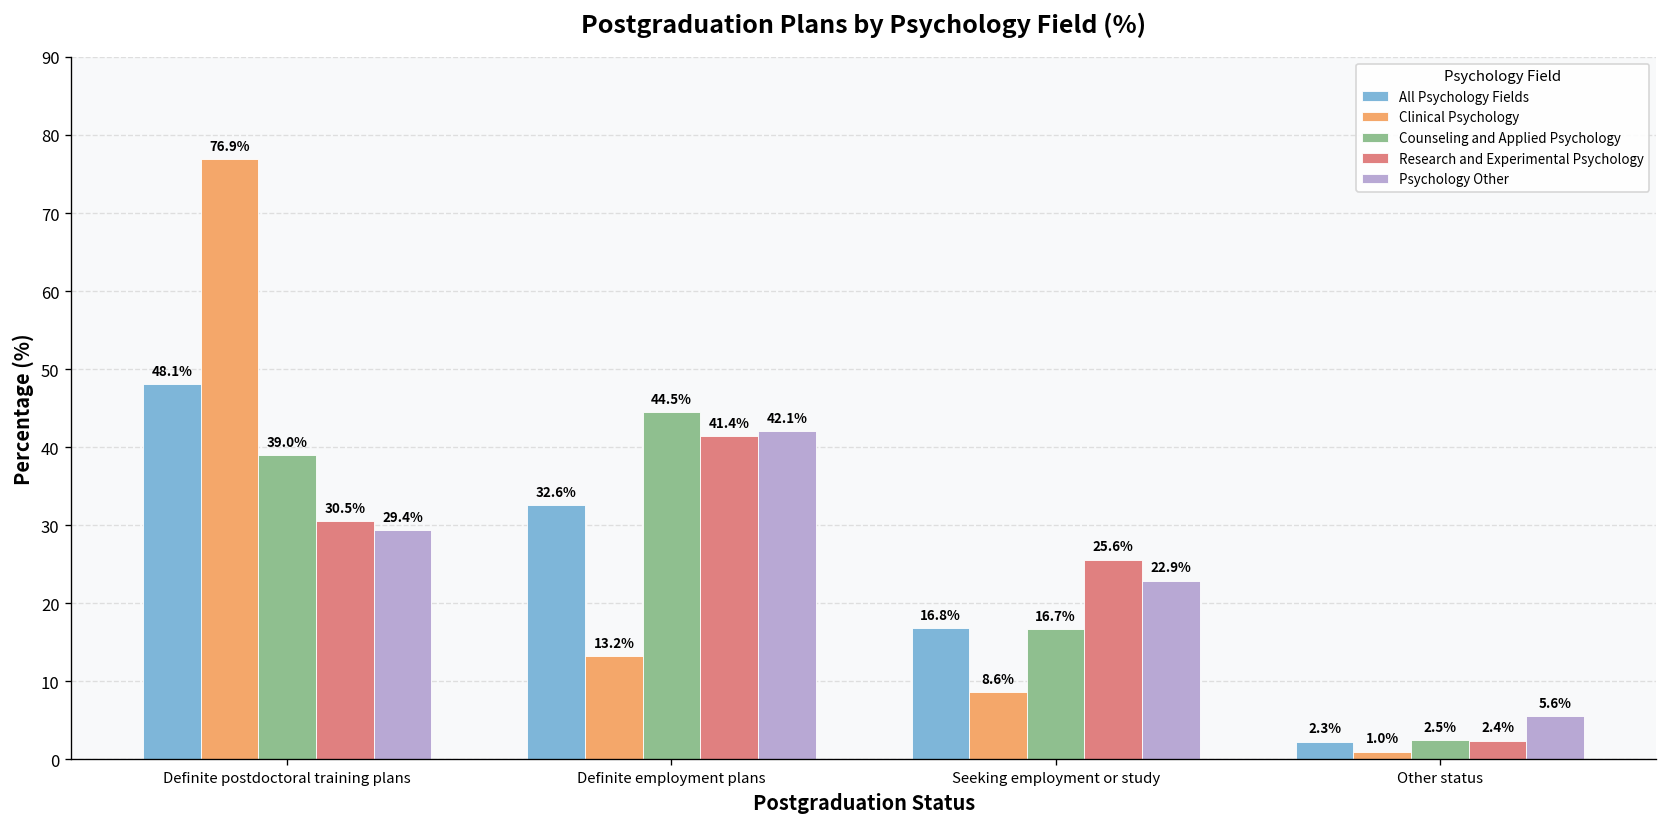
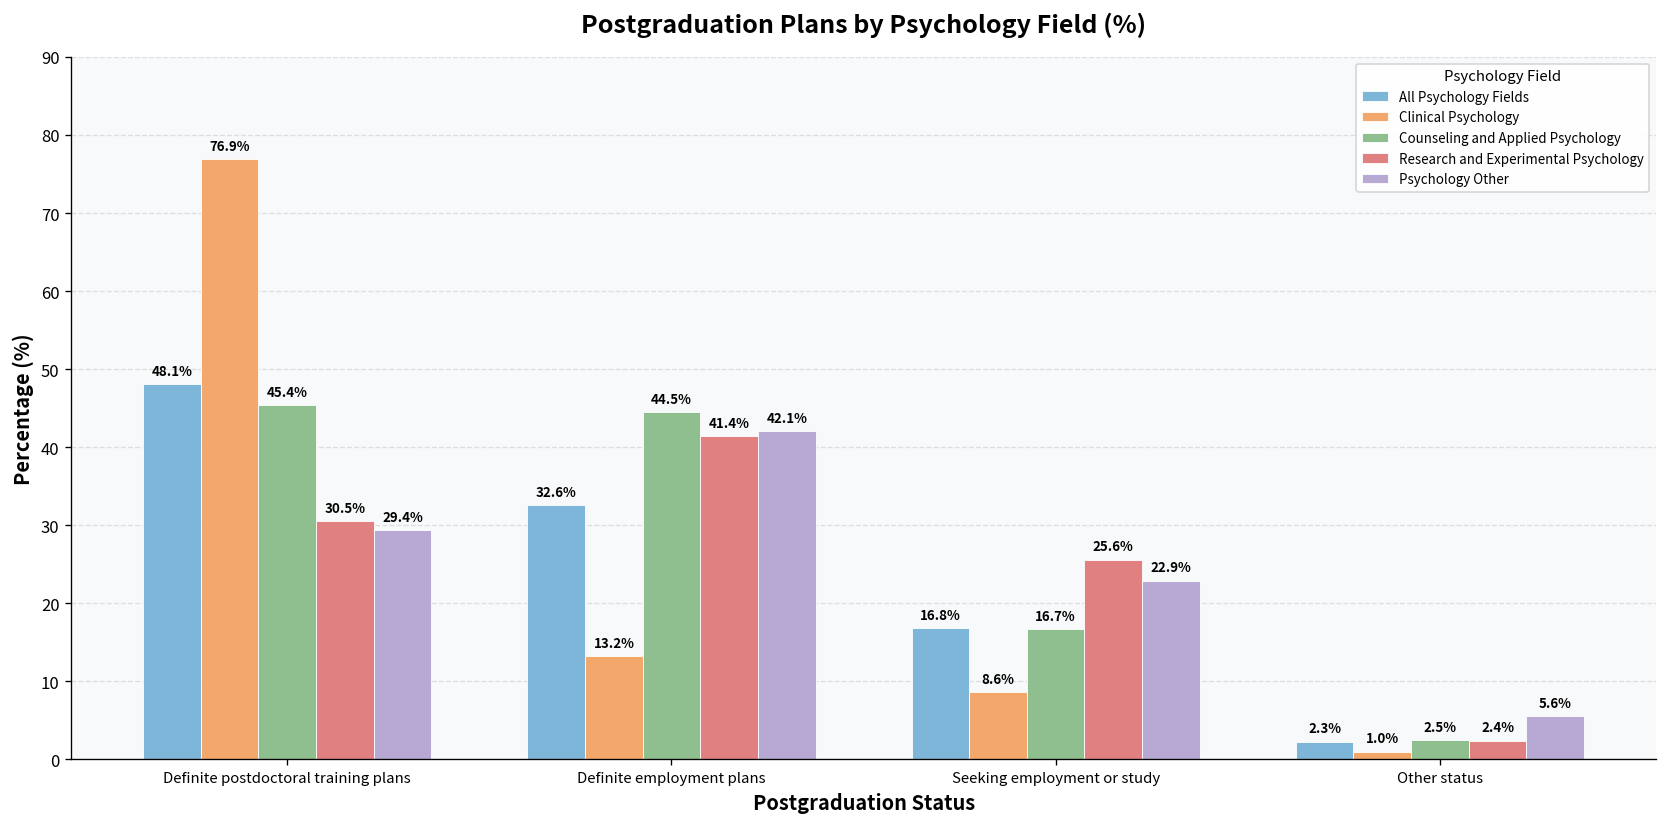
Counseling and Applied Psychology, Definite postdoctoral training plans: 39.0% -> 45.4%
